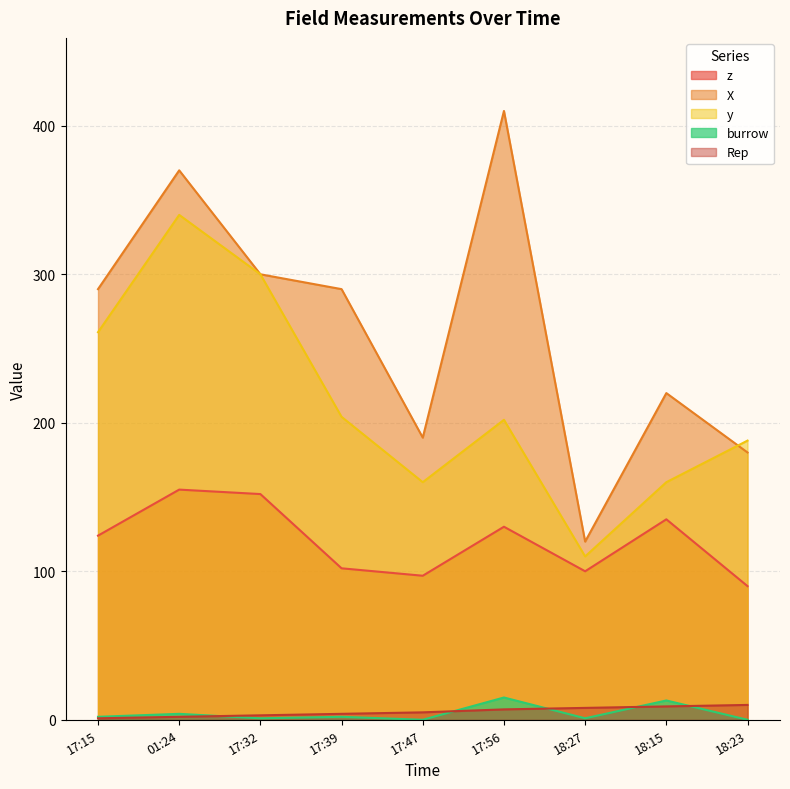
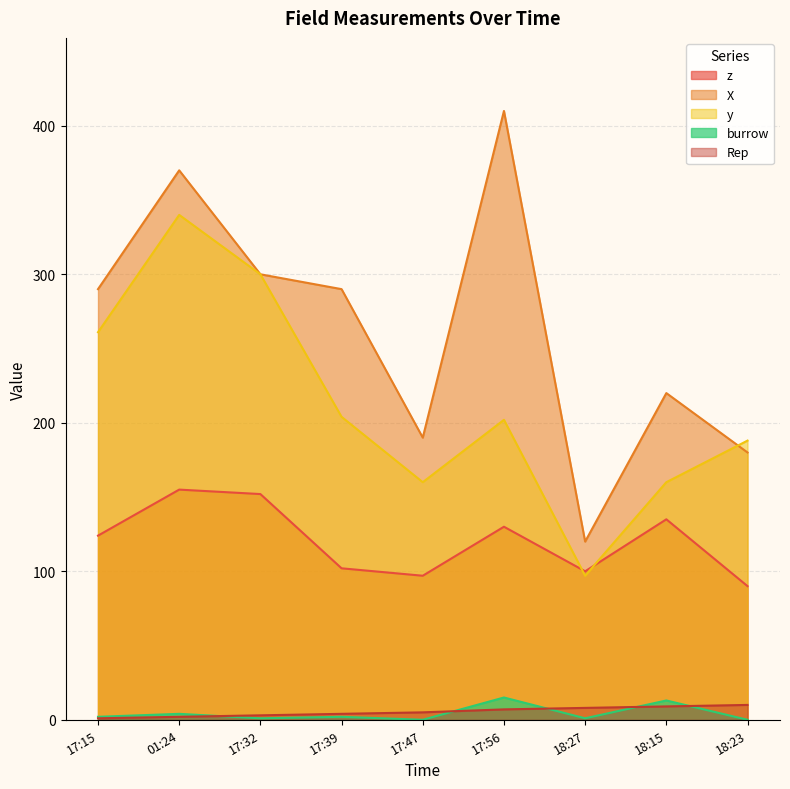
y, 18:27: 110 -> 97
